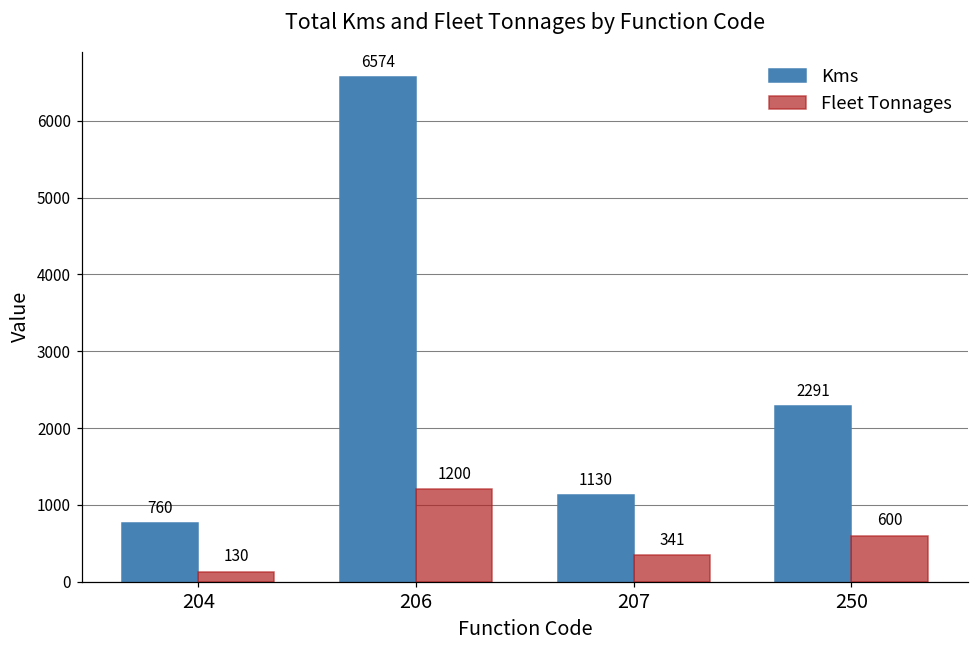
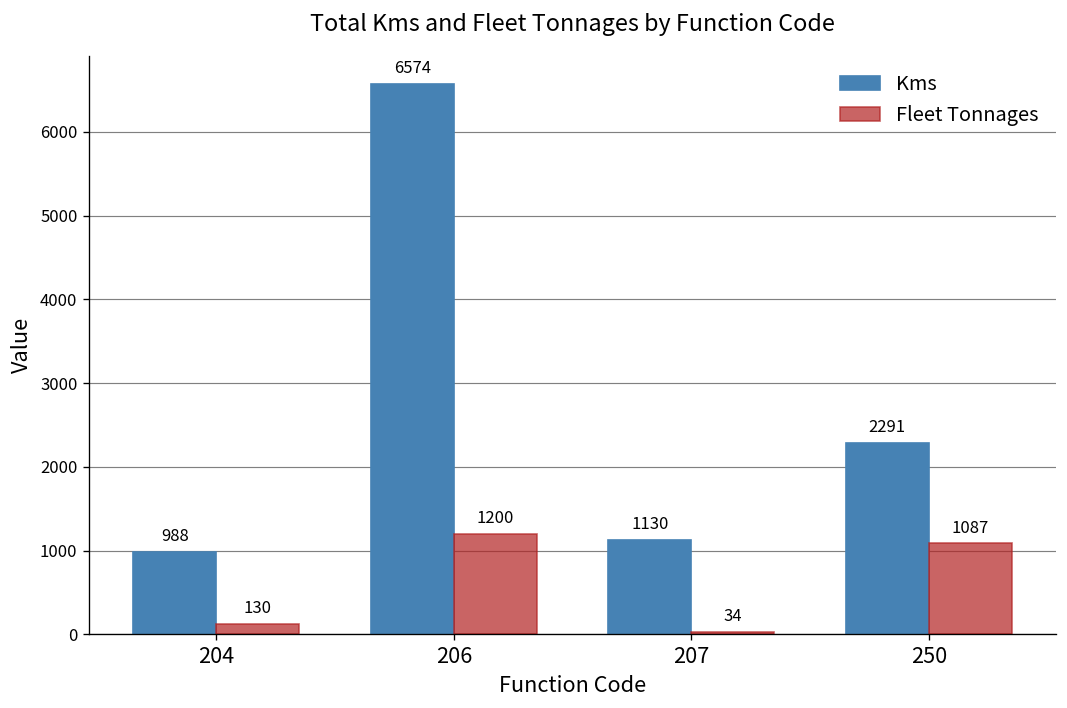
Kms, 204: 760 -> 988
Fleet Tonnages, 207: 341 -> 34
Fleet Tonnages, 250: 600 -> 1087
